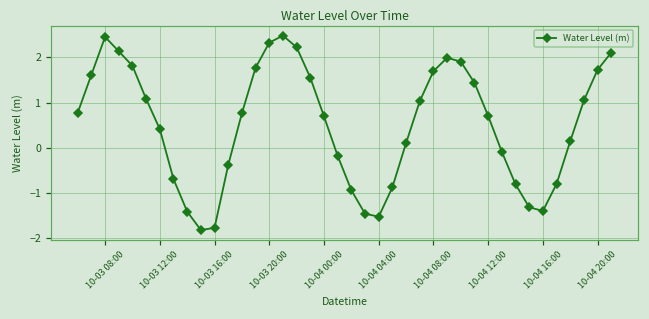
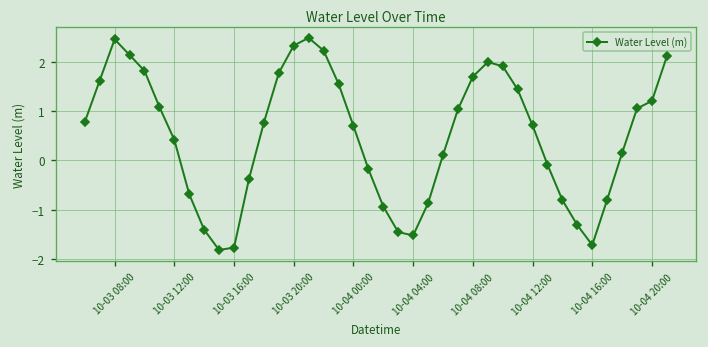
10-04 16:00: -1.4 -> -1.7
10-04 20:00: 1.7 -> 1.2
